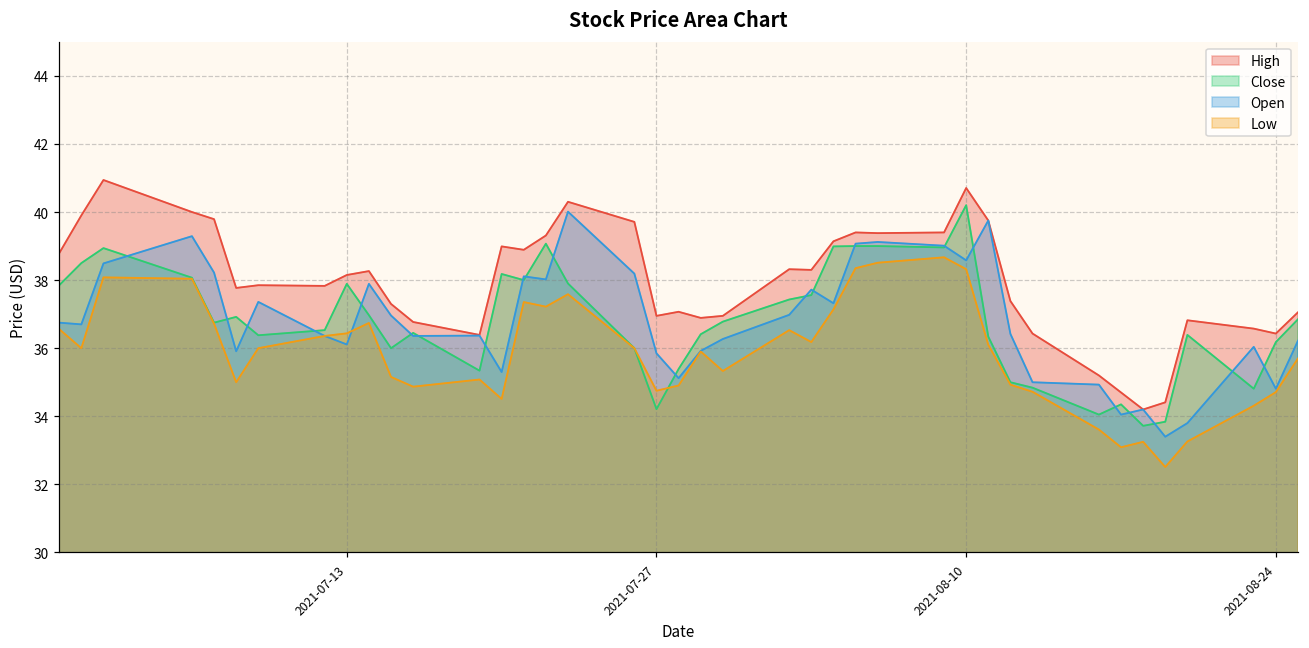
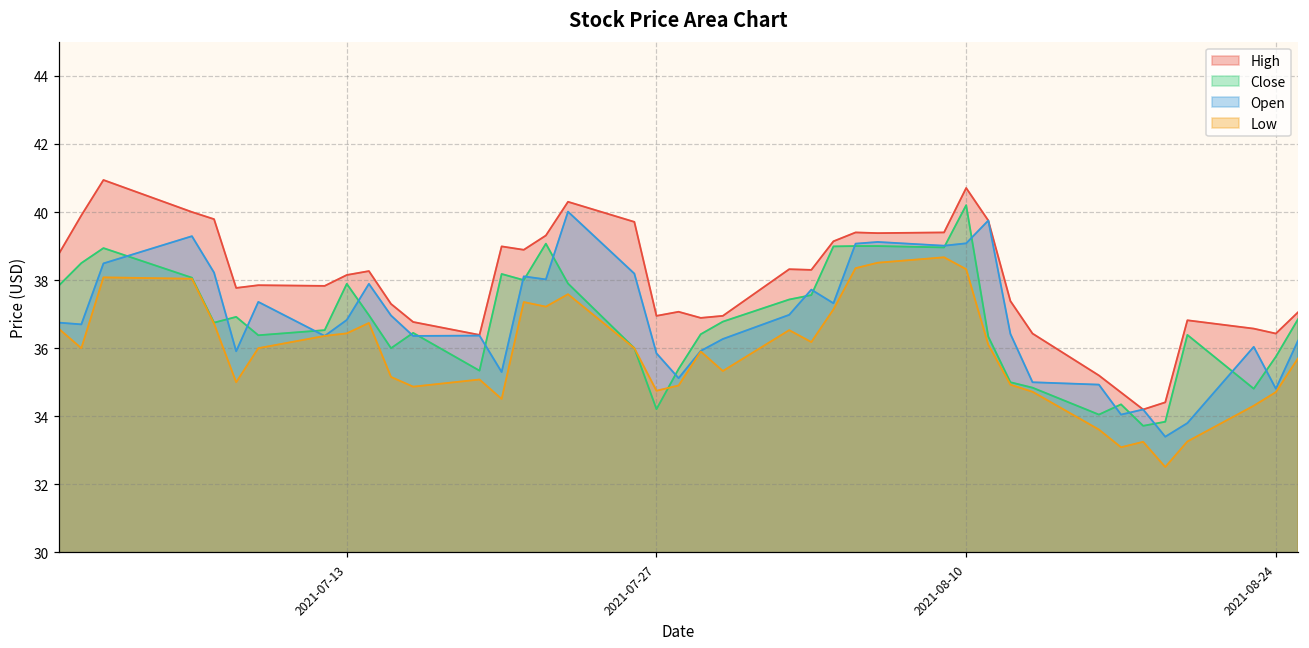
Open, 2021-07-13: 36.1 -> 36.8
Open, 2021-08-10: 38.6 -> 39.1
Close, 2021-08-24: 36.2 -> 35.8
